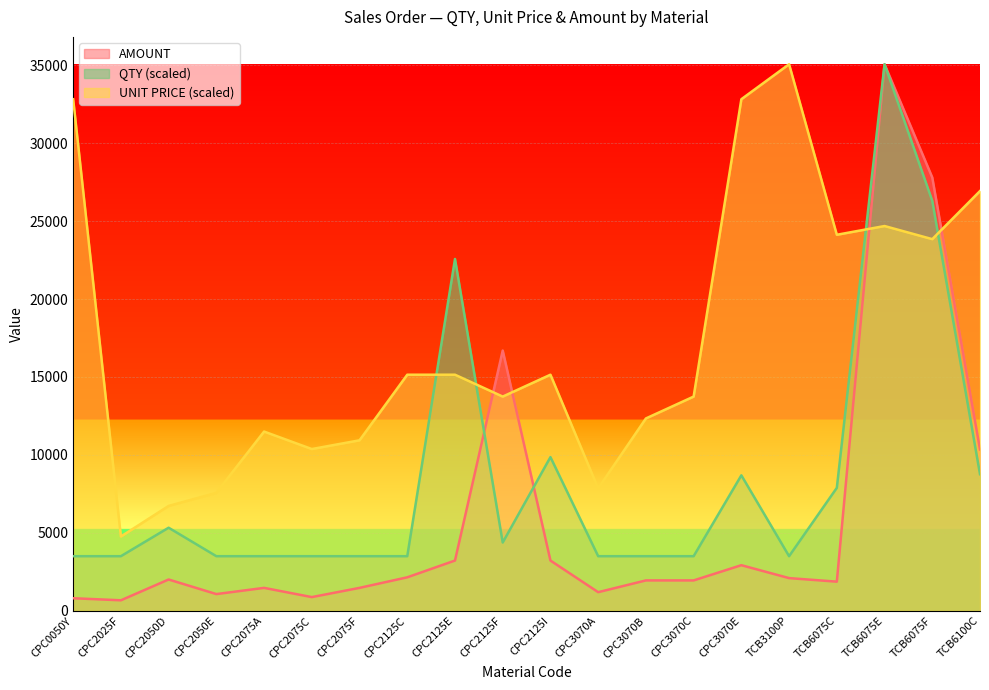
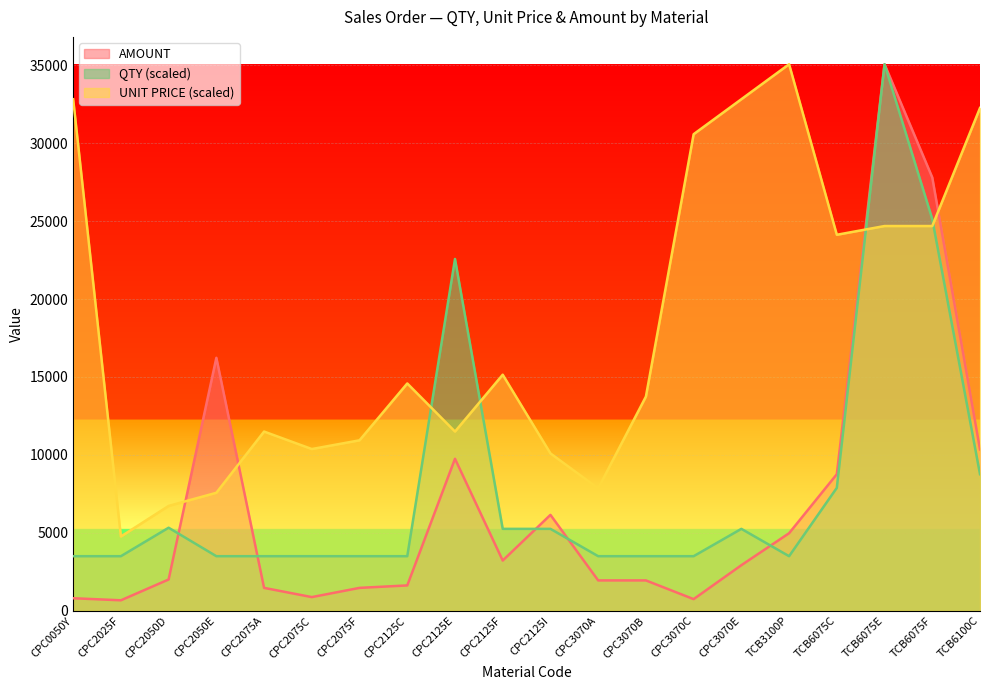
AMOUNT, CPC2050E: 1100 -> 16200
AMOUNT, CPC2125C: 2200 -> 1600
UNIT PRICE (scaled), CPC2125C: 15100 -> 14600
AMOUNT, CPC2125E: 3200 -> 9800
UNIT PRICE (scaled), CPC2125E: 15100 -> 11500
AMOUNT, CPC2125F: 16700 -> 3200
QTY (scaled), CPC2125F: 4400 -> 5300
UNIT PRICE (scaled), CPC2125F: 13700 -> 15100
AMOUNT, CPC2125I: 3200 -> 6200
QTY (scaled), CPC2125I: 9900 -> 5300
UNIT PRICE (scaled), CPC2125I: 15100 -> 10100
AMOUNT, CPC3070A: 1200 -> 2000
UNIT PRICE (scaled), CPC3070B: 12300 -> 13700
AMOUNT, CPC3070C: 2000 -> 800
UNIT PRICE (scaled), CPC3070C: 13700 -> 30600
QTY (scaled), CPC3070E: 8700 -> 5300
AMOUNT, TCB3100P: 2100 -> 5000
AMOUNT, TCB6075C: 1900 -> 8800
QTY (scaled), TCB6075F: 26300 -> 25100
UNIT PRICE (scaled), TCB6075F: 23800 -> 24700
UNIT PRICE (scaled), TCB6100C: 26900 -> 32300
